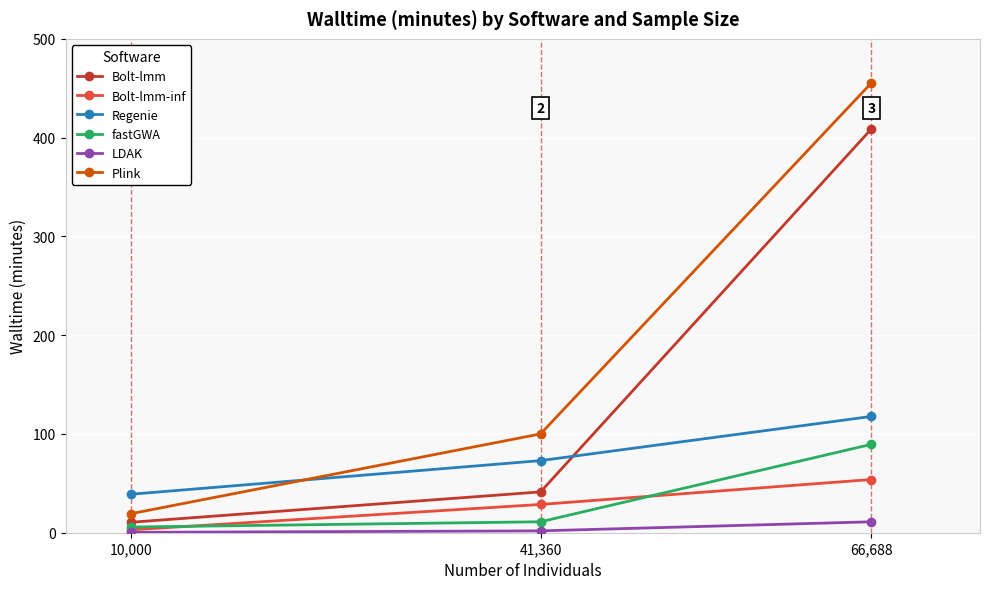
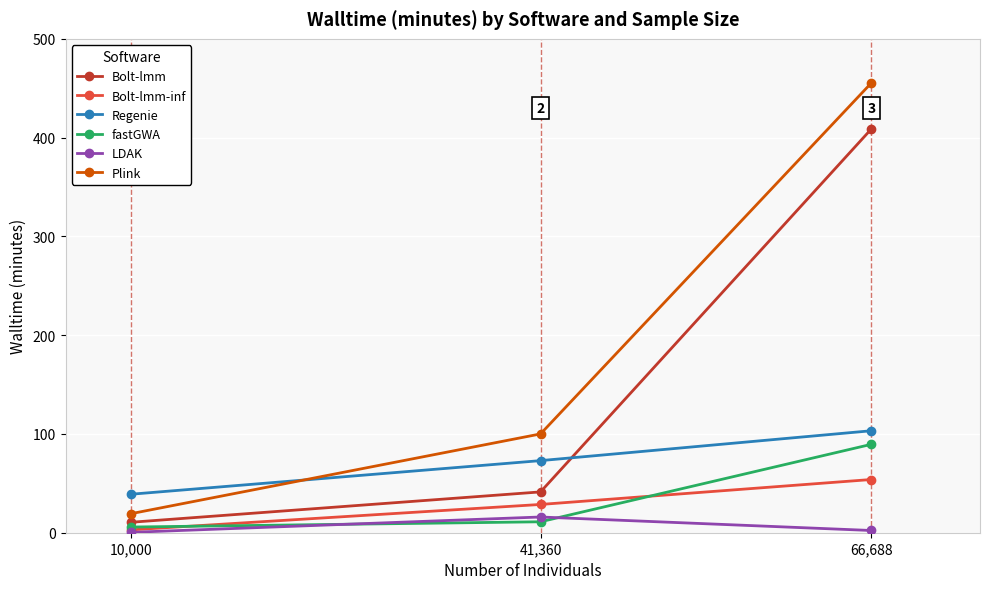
LDAK, 41,360: 0 -> 20
Regenie, 66,688: 120 -> 100
LDAK, 66,688: 10 -> 0
